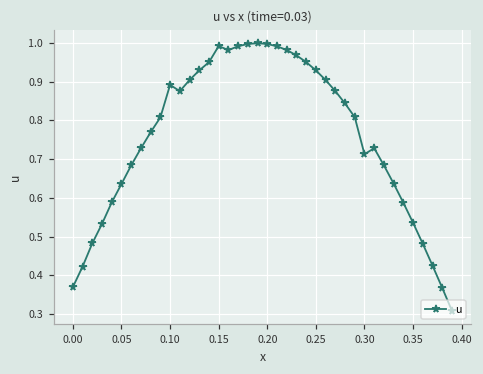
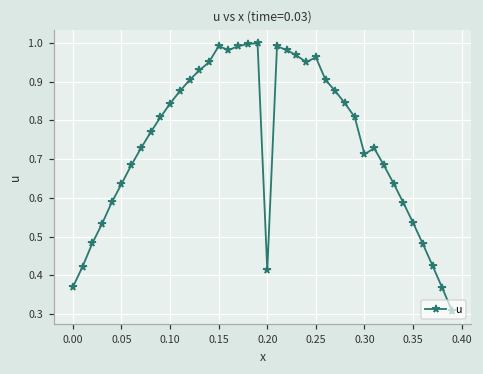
0.10: 0.89 -> 0.84
0.20: 1.00 -> 0.41
0.25: 0.93 -> 0.96
